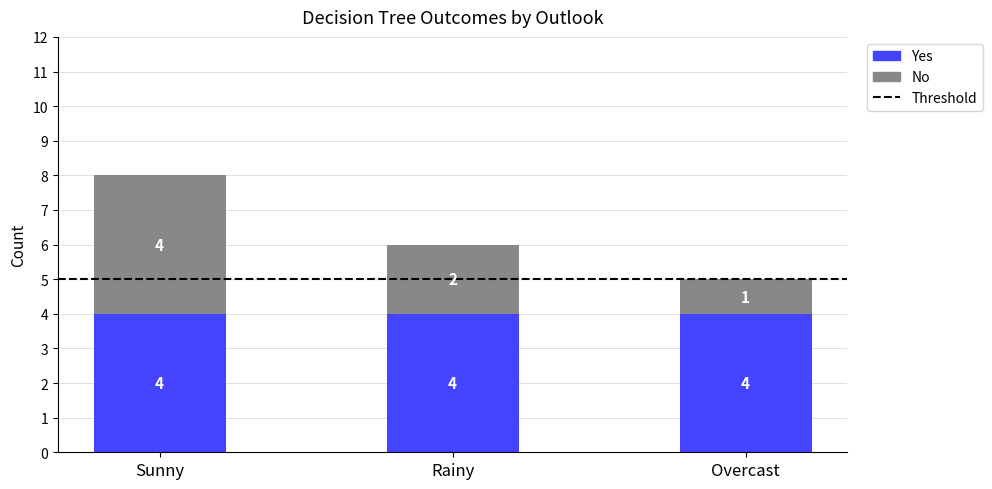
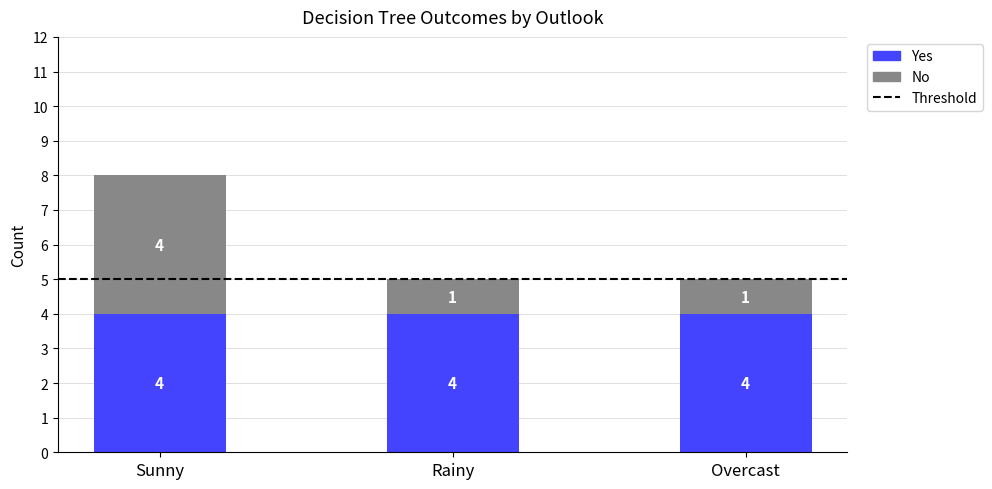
No, Rainy: 2 -> 1
